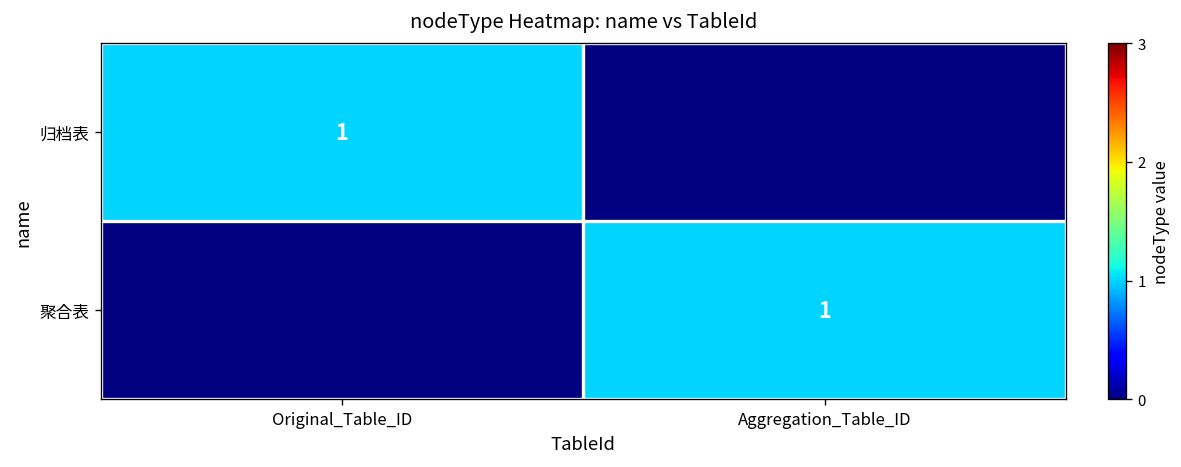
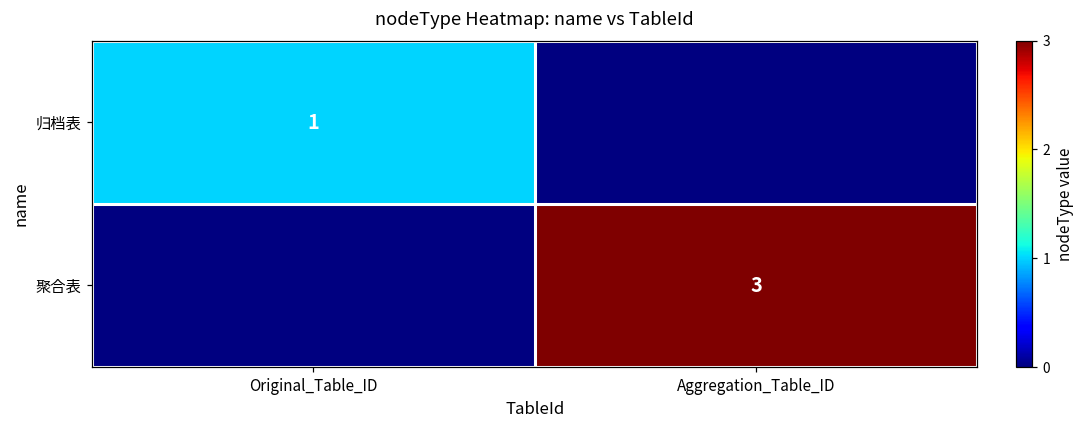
聚合表, Aggregation_Table_ID: 1 -> 3
